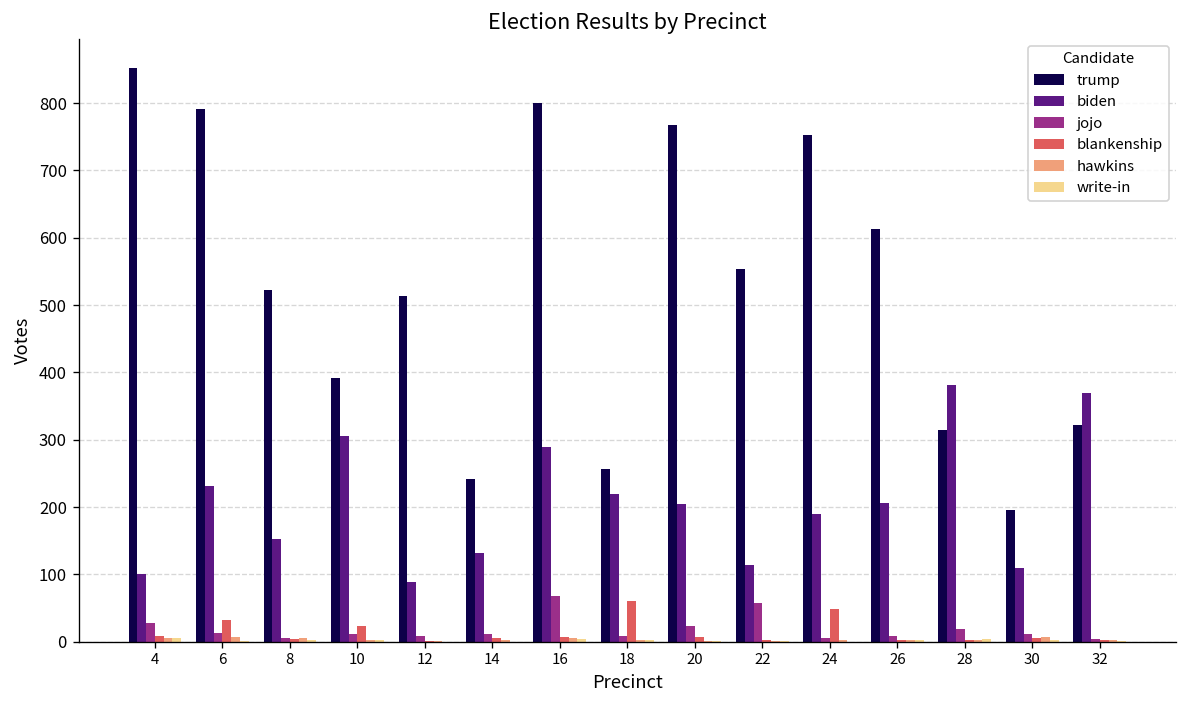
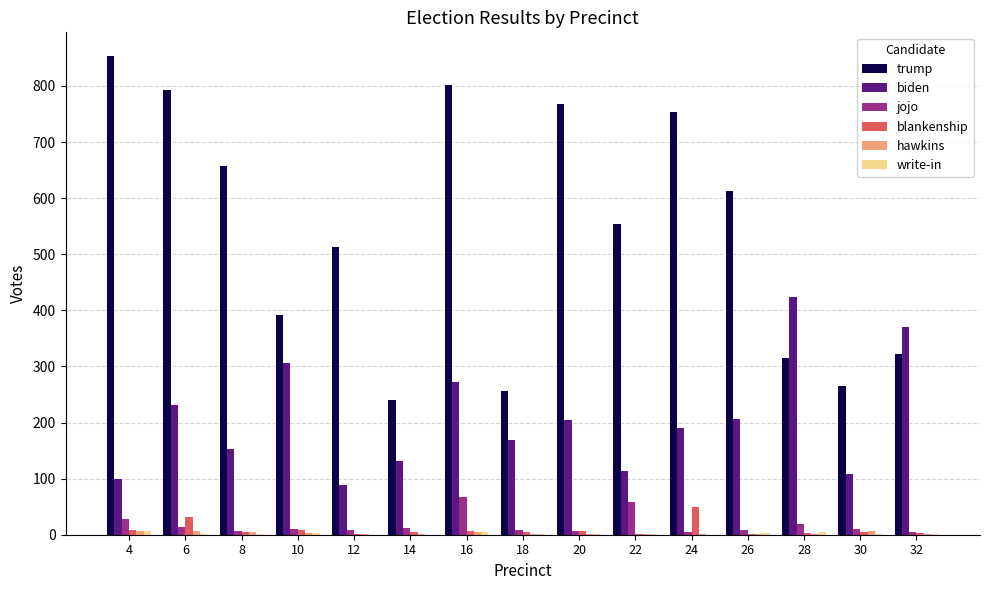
trump, 8: 520 -> 660
blankenship, 10: 20 -> 10
biden, 16: 290 -> 270
biden, 18: 220 -> 170
blankenship, 18: 60 -> 10
jojo, 20: 20 -> 10
biden, 28: 380 -> 420
trump, 30: 200 -> 270
